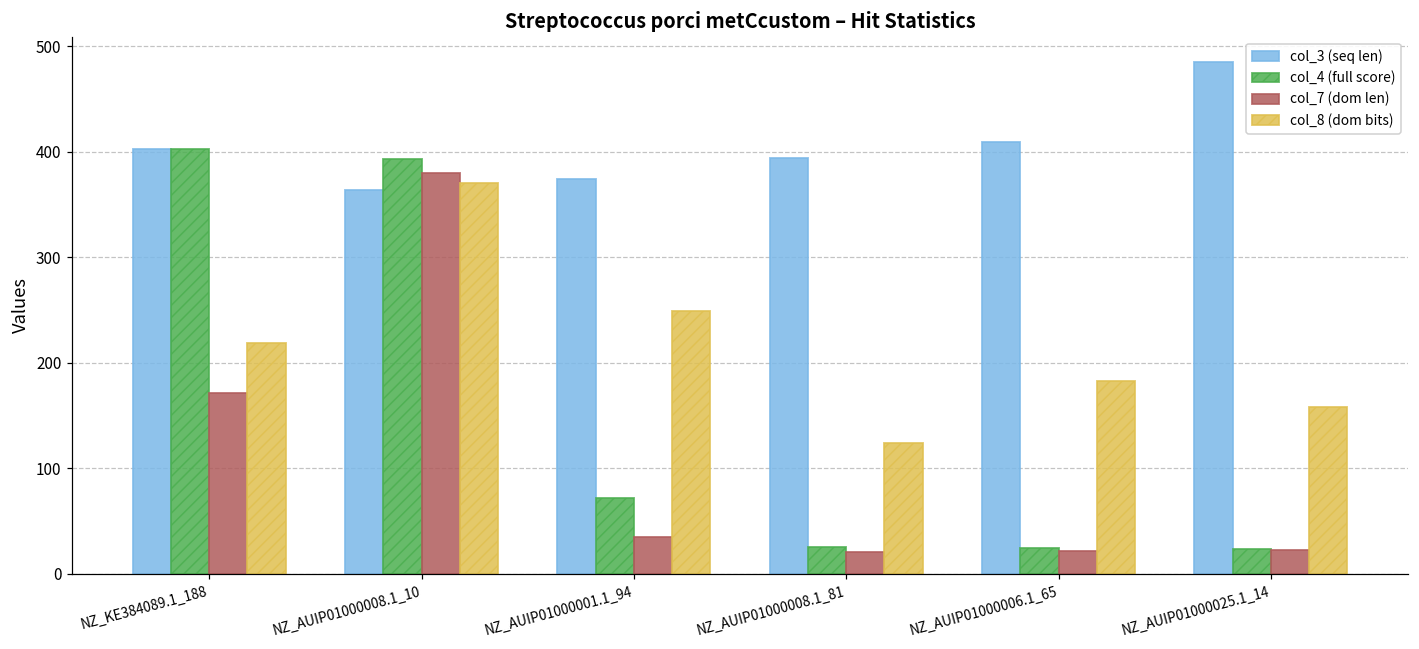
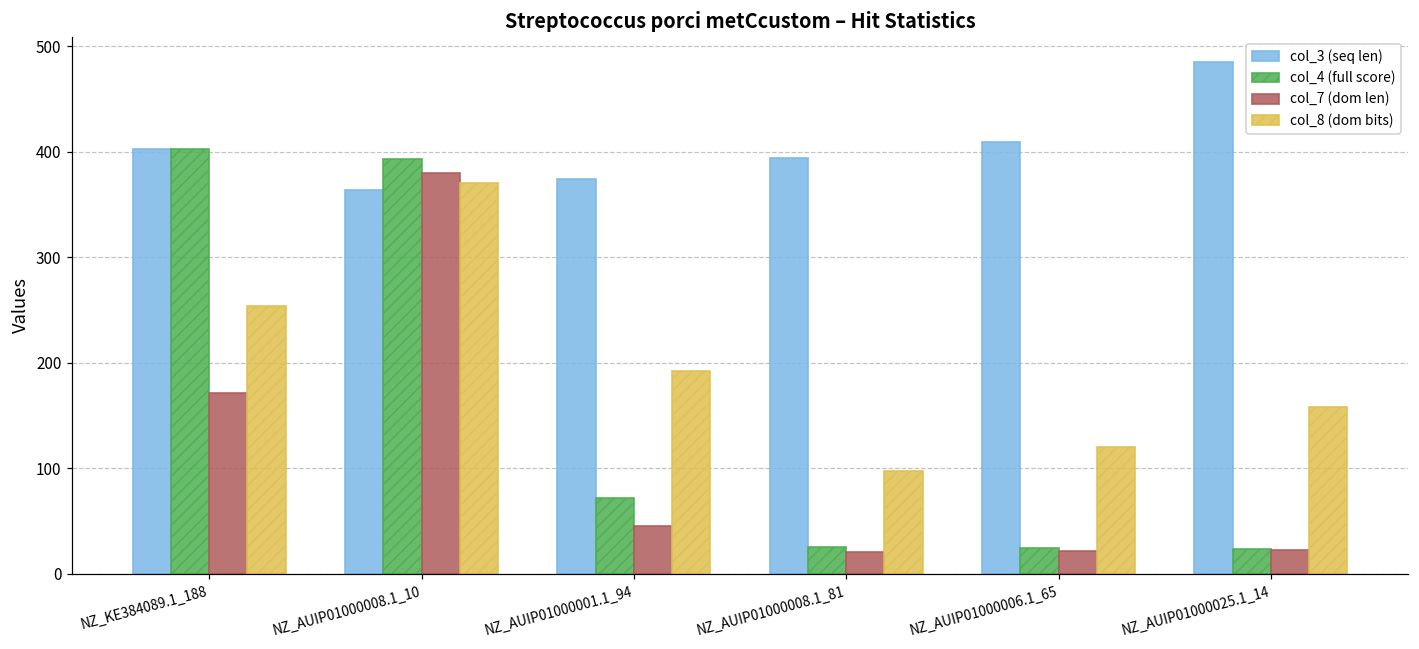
col_8 (dom bits), NZ_KE384089.1_188: 220 -> 250
col_7 (dom len), NZ_AUIP01000001.1_94: 40 -> 50
col_8 (dom bits), NZ_AUIP01000001.1_94: 250 -> 190
col_8 (dom bits), NZ_AUIP01000008.1_81: 120 -> 100
col_8 (dom bits), NZ_AUIP01000006.1_65: 180 -> 120
